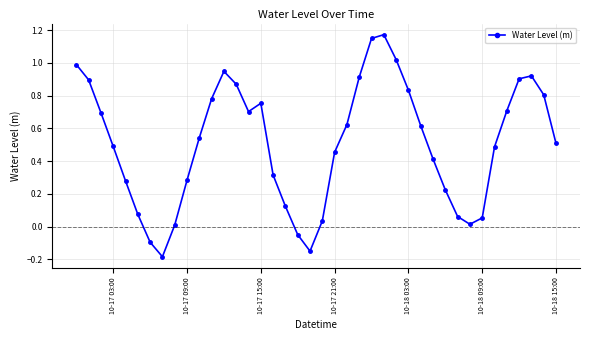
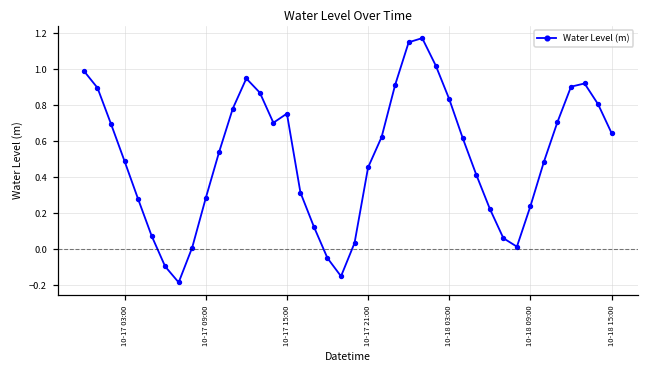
10-18 09:00: 0.05 -> 0.24
10-18 15:00: 0.51 -> 0.64
